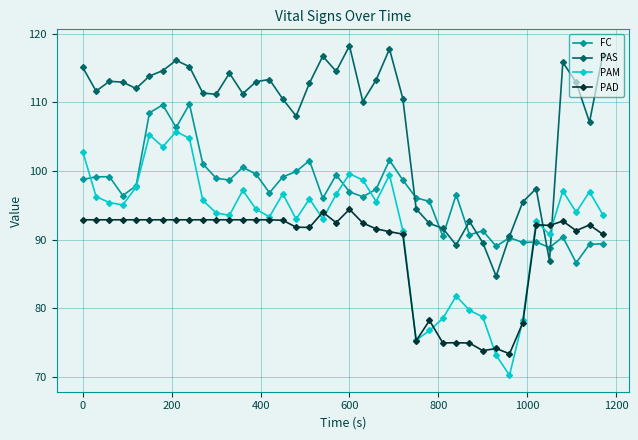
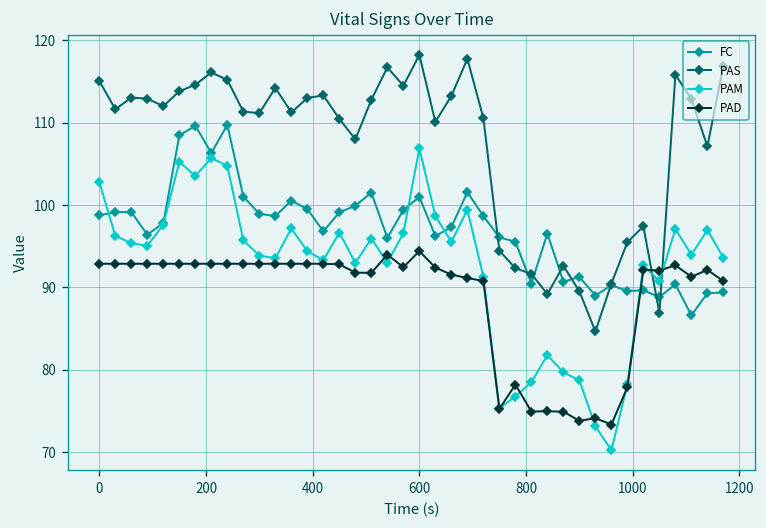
FC, 600: 97 -> 101
PAM, 600: 100 -> 107
